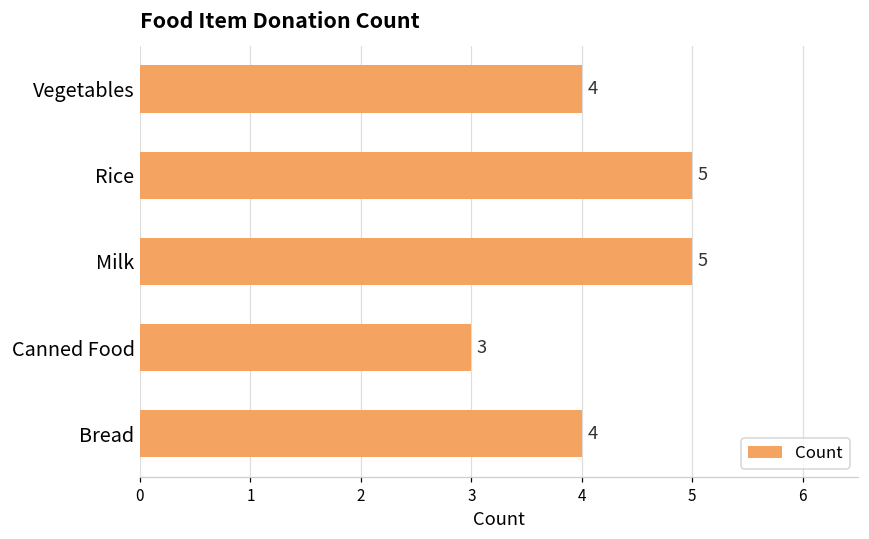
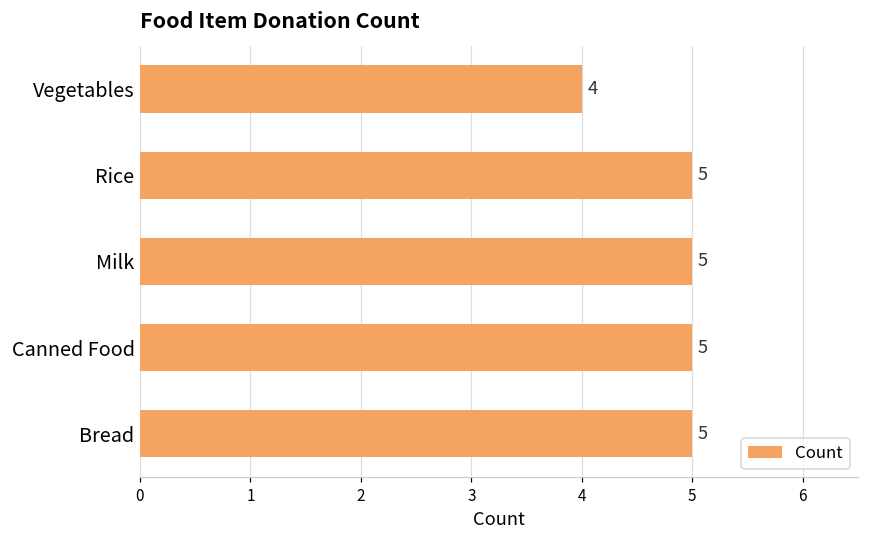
Canned Food: 3 -> 5
Bread: 4 -> 5
